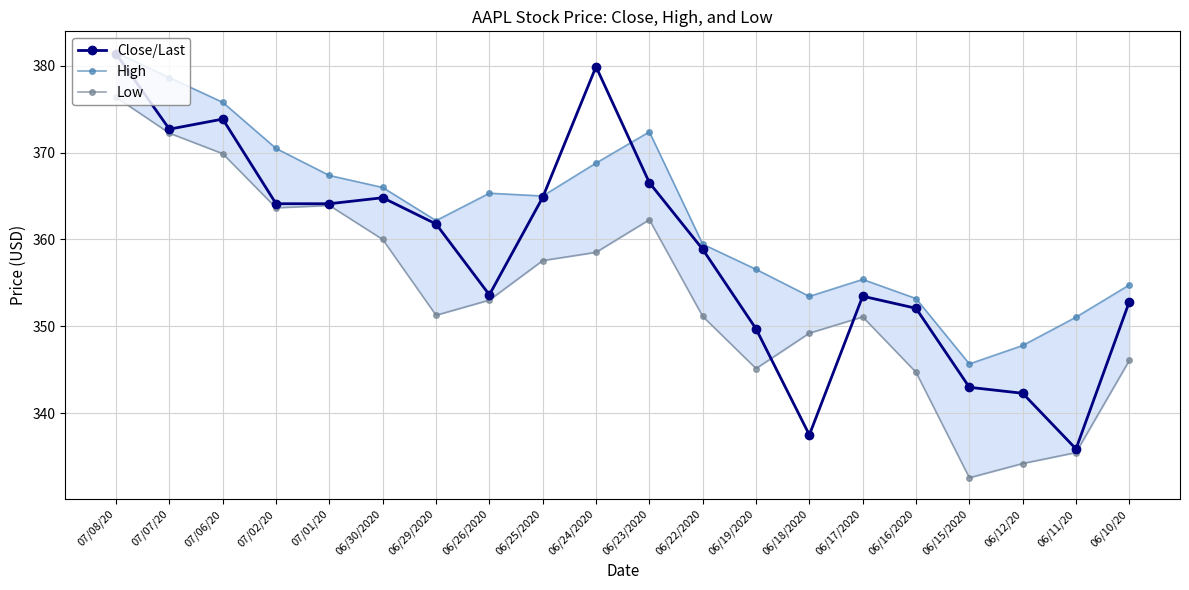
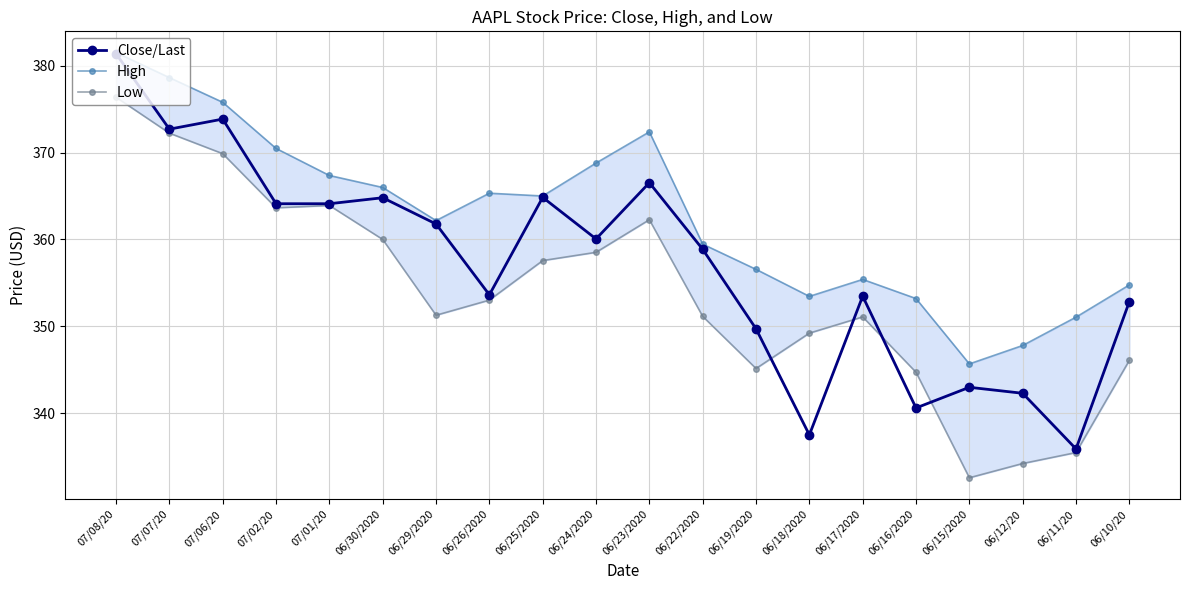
Close/Last, 06/24/2020: 380 -> 360
Close/Last, 06/16/2020: 352 -> 341
